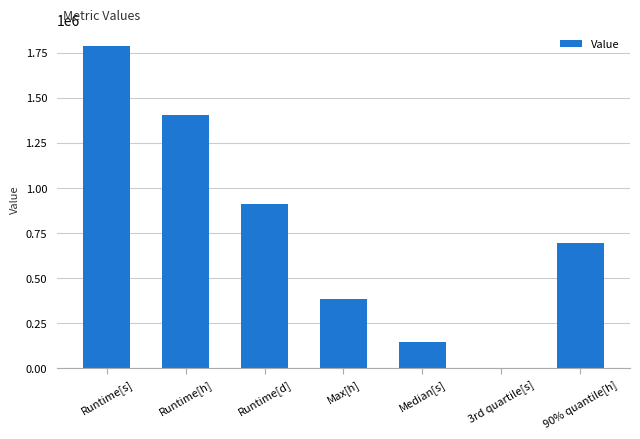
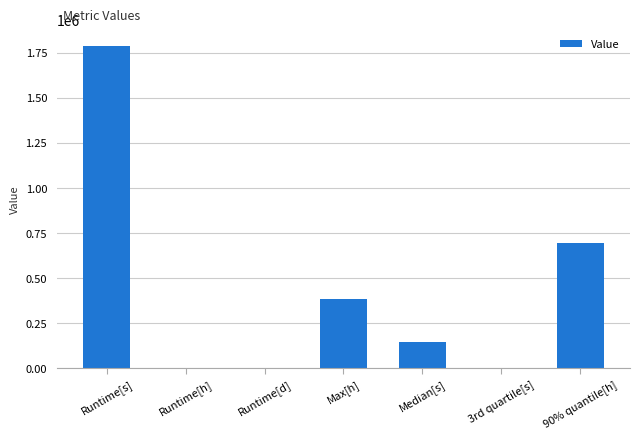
Runtime[h]: 1400000 -> 0
Runtime[d]: 910000 -> 0
